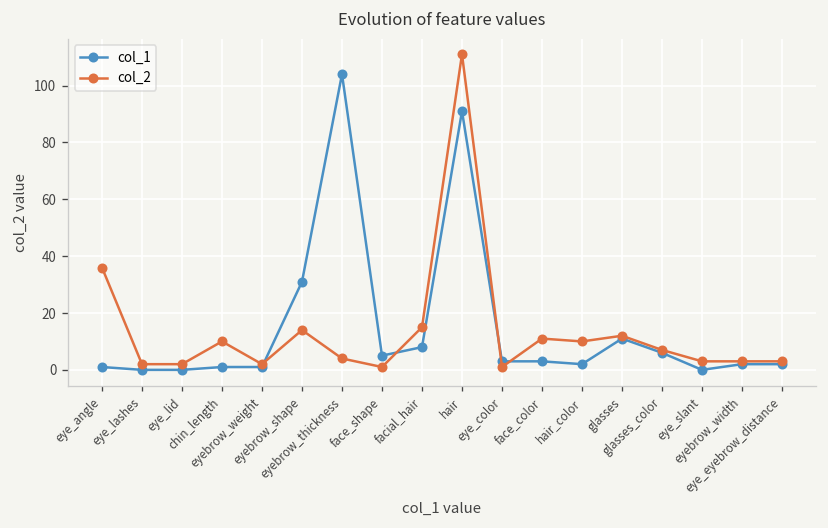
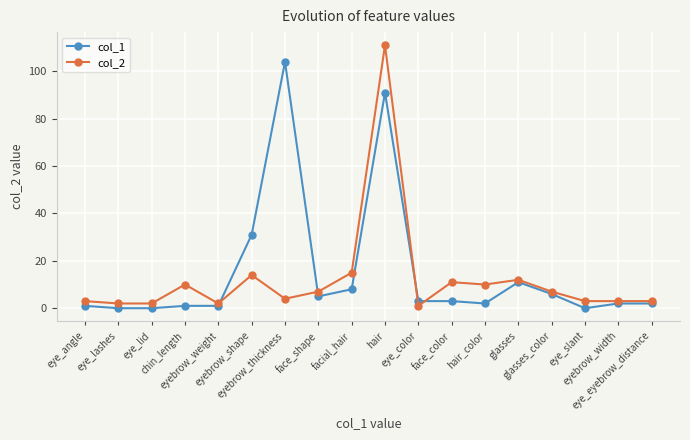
col_2, eye_angle: 36 -> 3
col_2, face_shape: 1 -> 7
